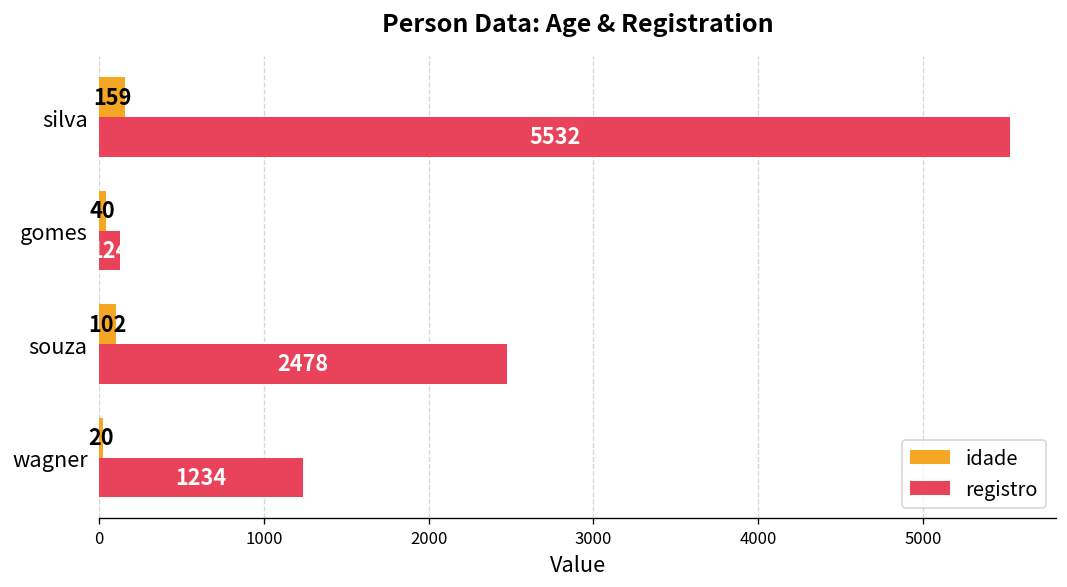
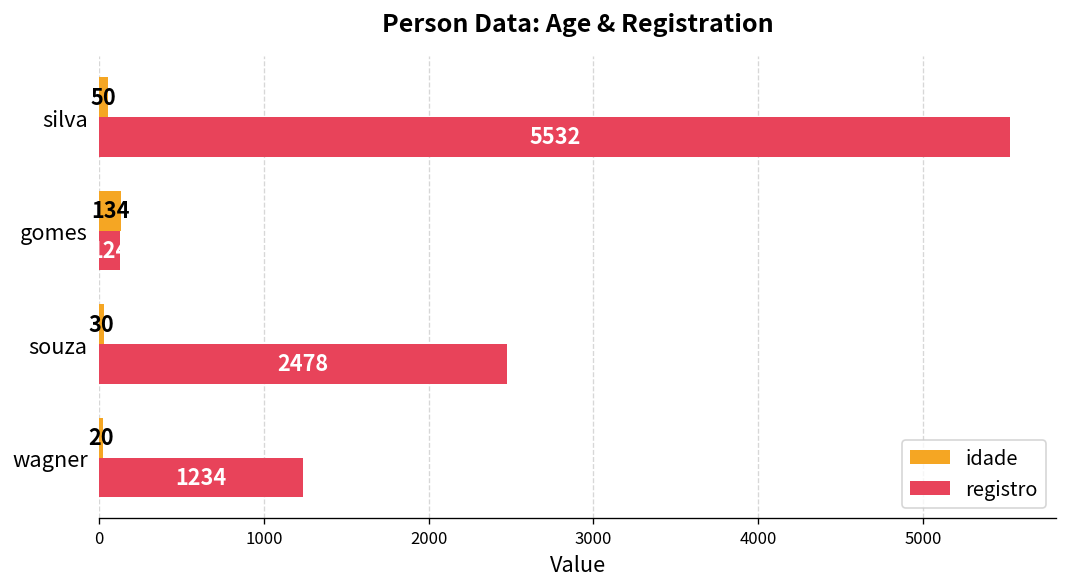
idade, silva: 159 -> 50
idade, gomes: 40 -> 134
idade, souza: 102 -> 30
